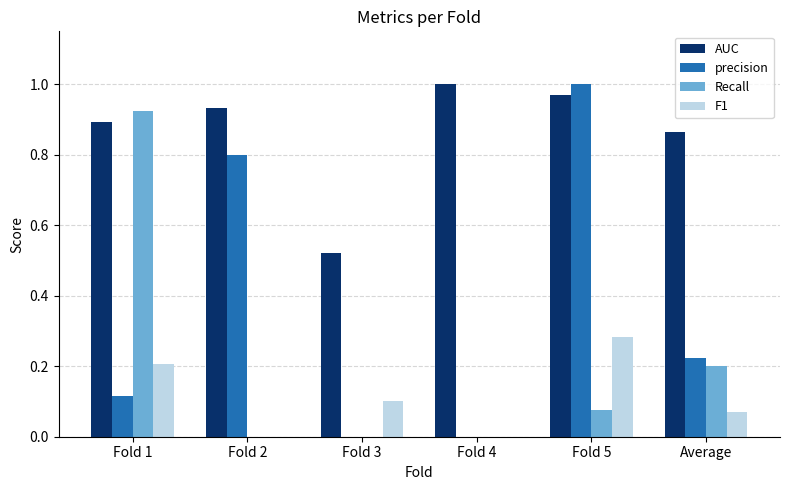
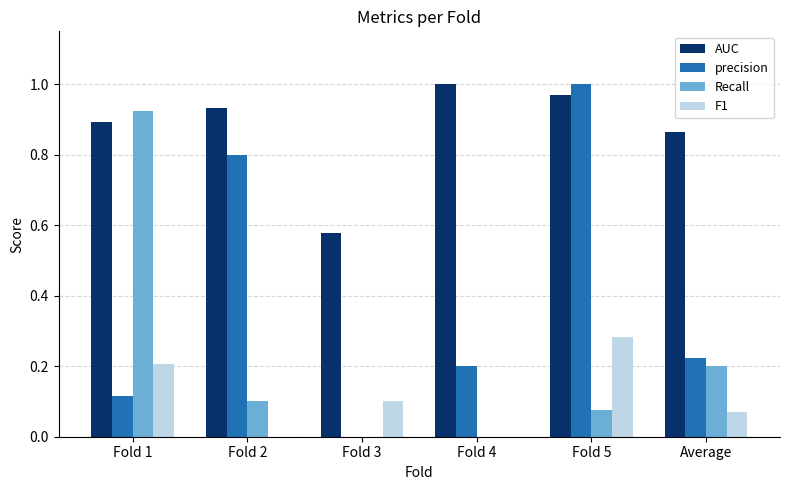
Recall, Fold 2: 0.0 -> 0.1
AUC, Fold 3: 0.52 -> 0.58
precision, Fold 4: 0.0 -> 0.2
